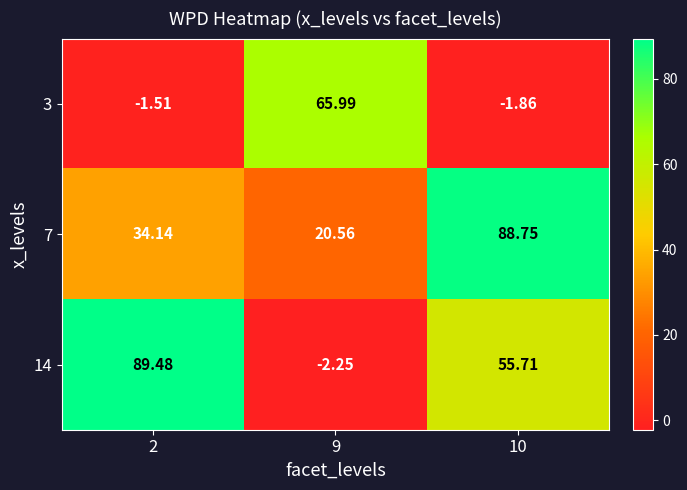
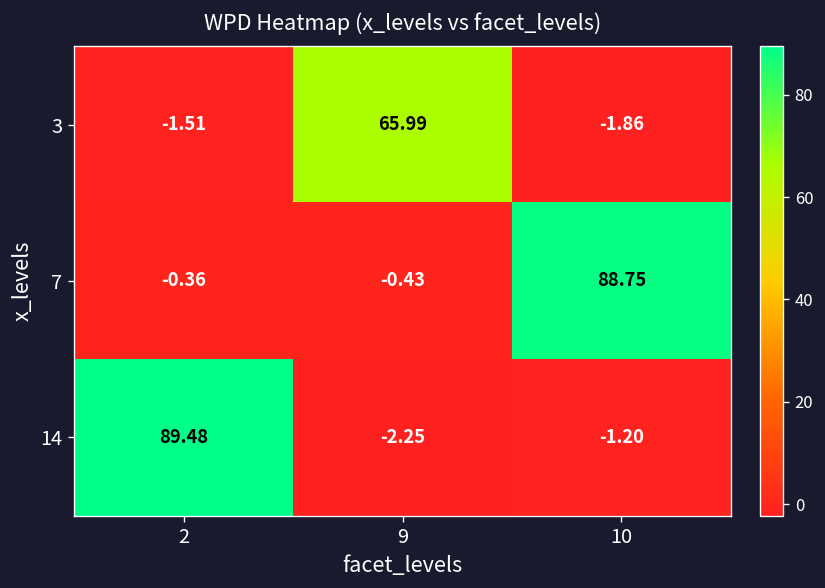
7, 2: 34.14 -> -0.36
7, 9: 20.56 -> -0.43
14, 10: 55.71 -> -1.20
